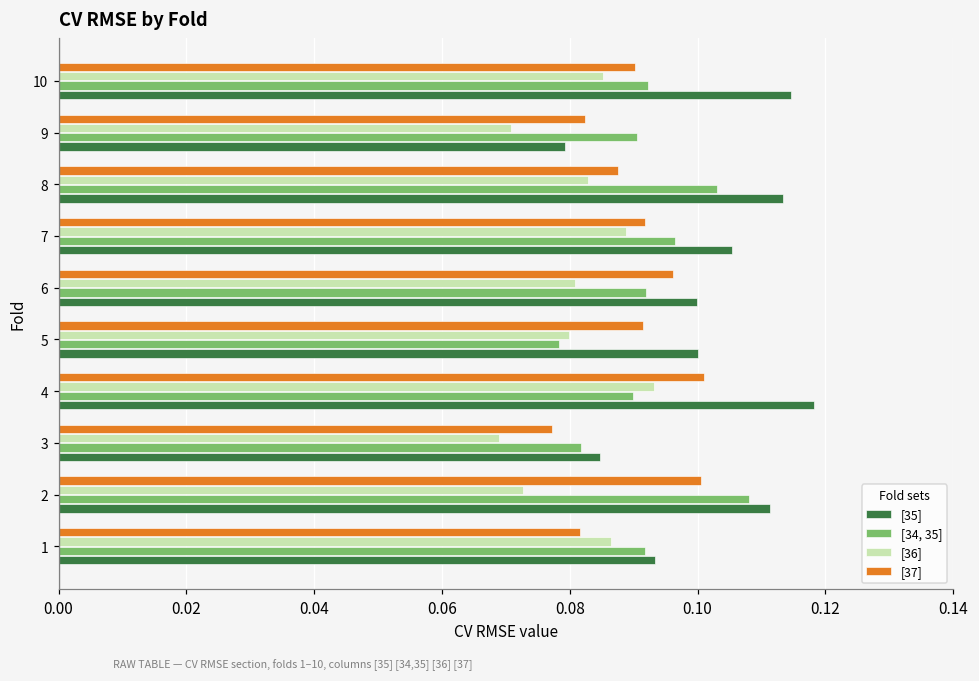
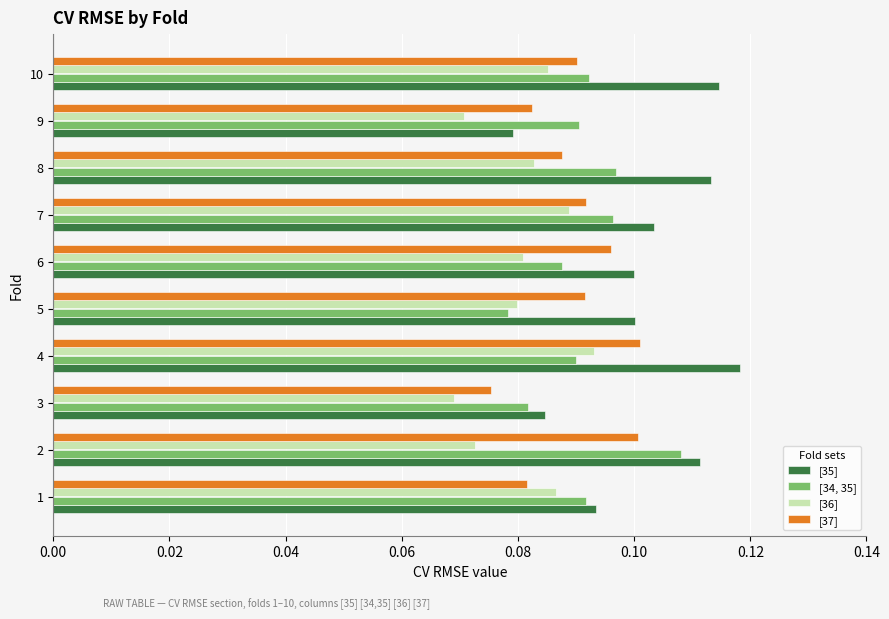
[34, 35], 8: 0.103 -> 0.097
[35], 7: 0.105 -> 0.104
[34, 35], 6: 0.092 -> 0.088
[37], 3: 0.077 -> 0.075
